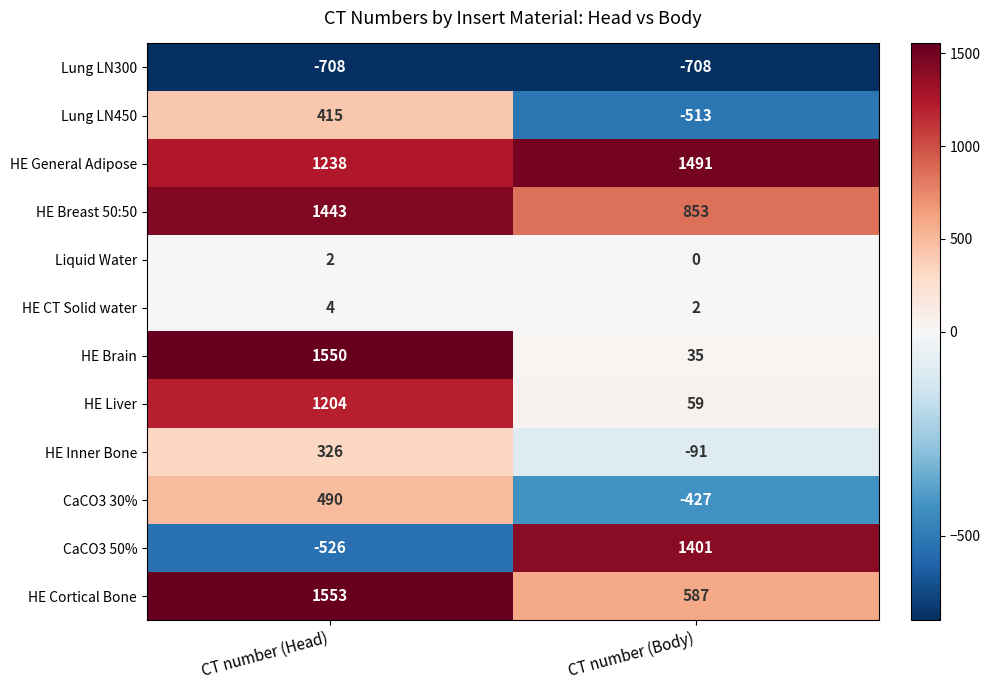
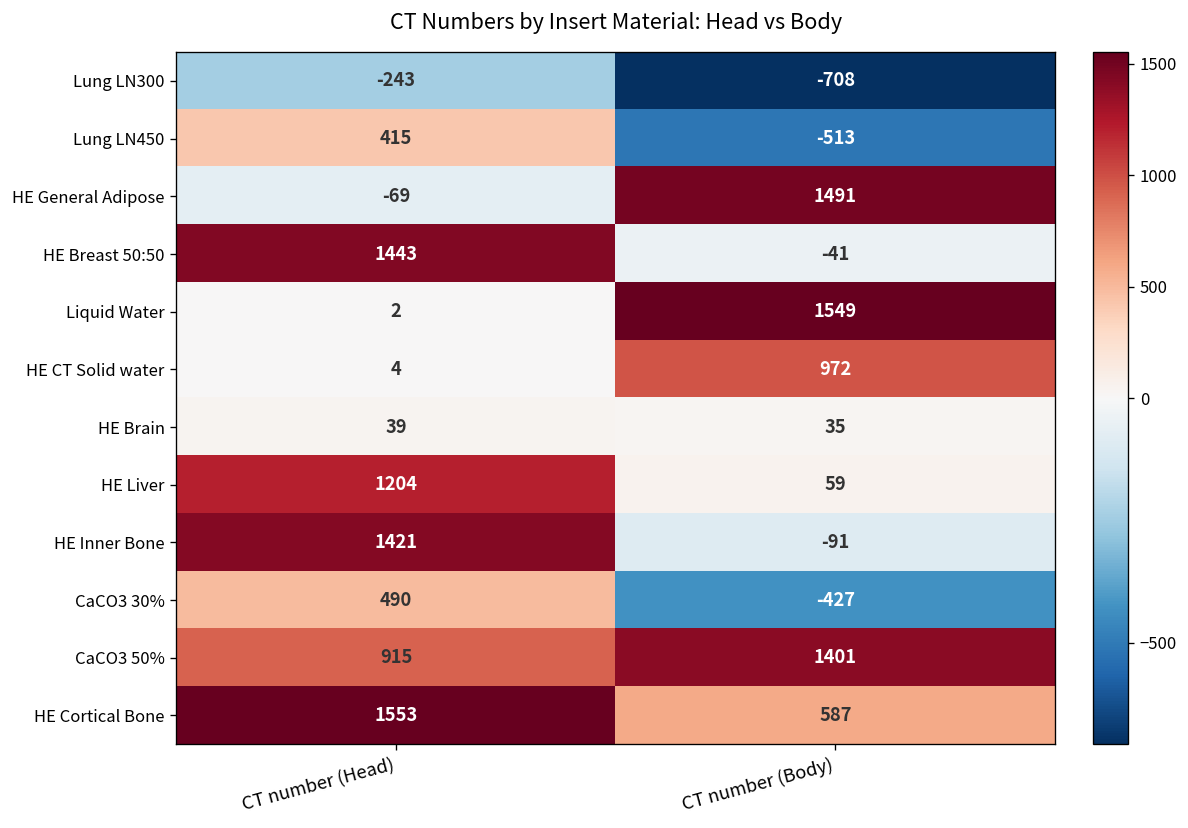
Lung LN300, CT number (Head): -708 -> -243
HE General Adipose, CT number (Head): 1238 -> -69
HE Breast 50:50, CT number (Body): 853 -> -41
Liquid Water, CT number (Body): 0 -> 1549
HE CT Solid water, CT number (Body): 2 -> 972
HE Brain, CT number (Head): 1550 -> 39
HE Inner Bone, CT number (Head): 326 -> 1421
CaCO3 50%, CT number (Head): -526 -> 915
